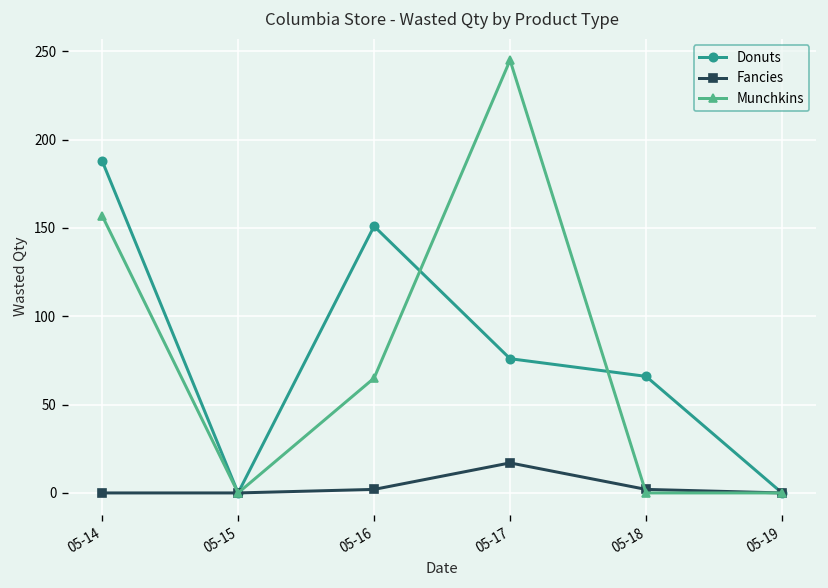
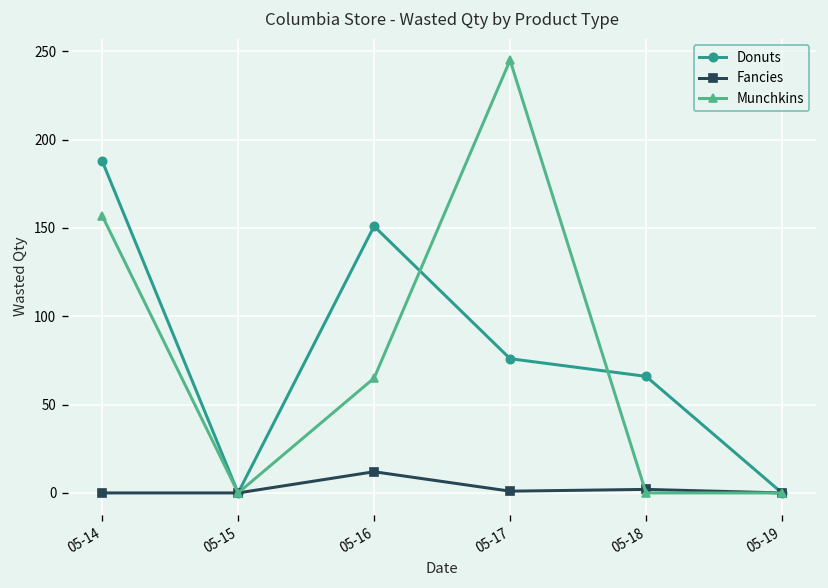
Fancies, 05-16: 2 -> 12
Fancies, 05-17: 17 -> 1
